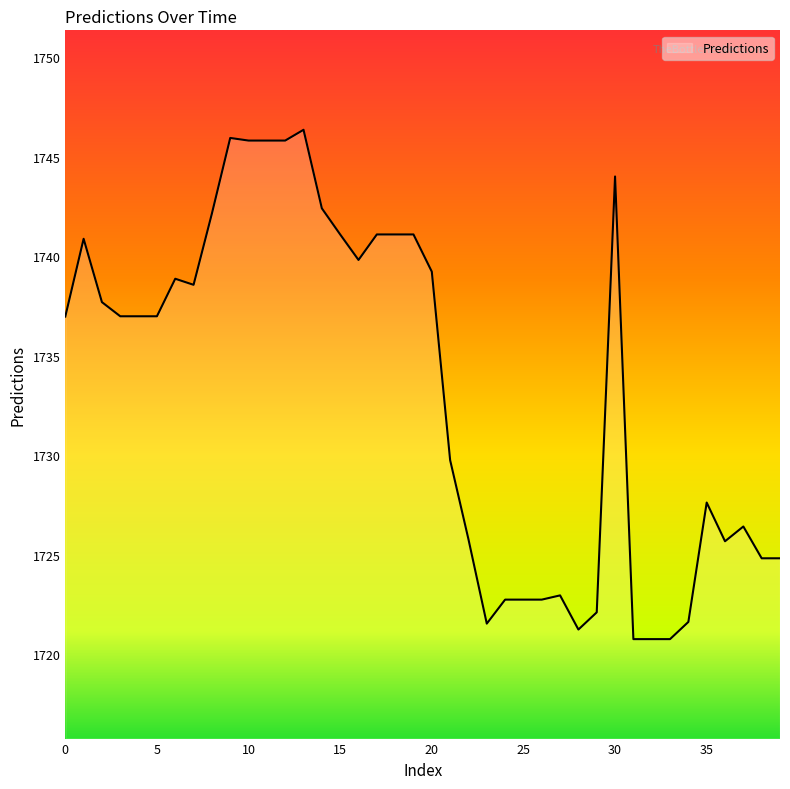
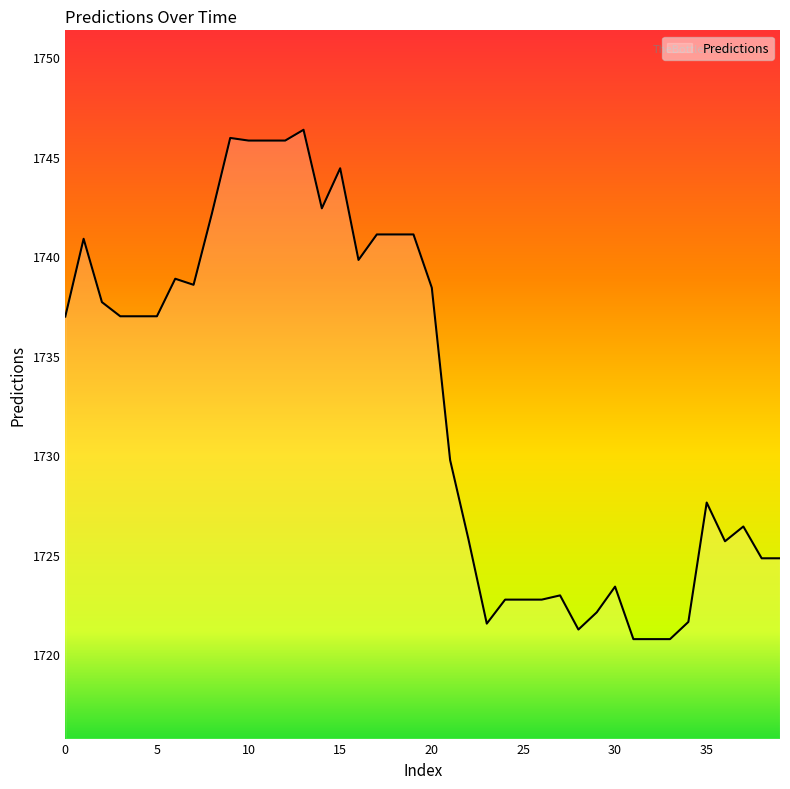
15: 1741.1 -> 1744.4
20: 1739.2 -> 1738.4
30: 1744.0 -> 1723.4
